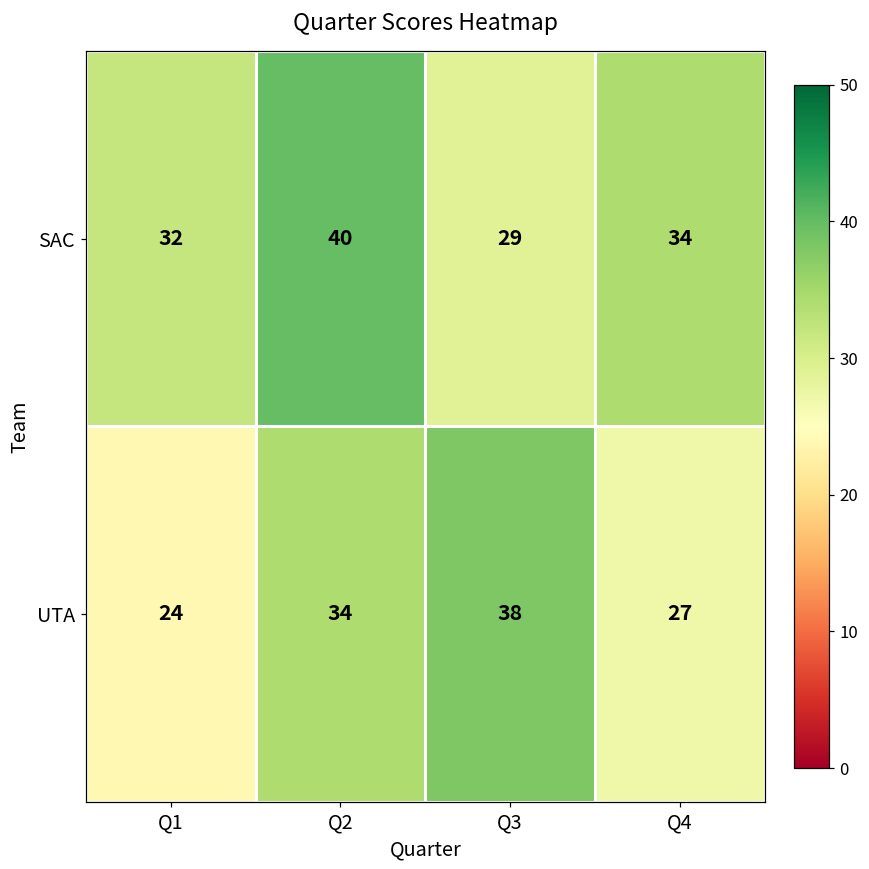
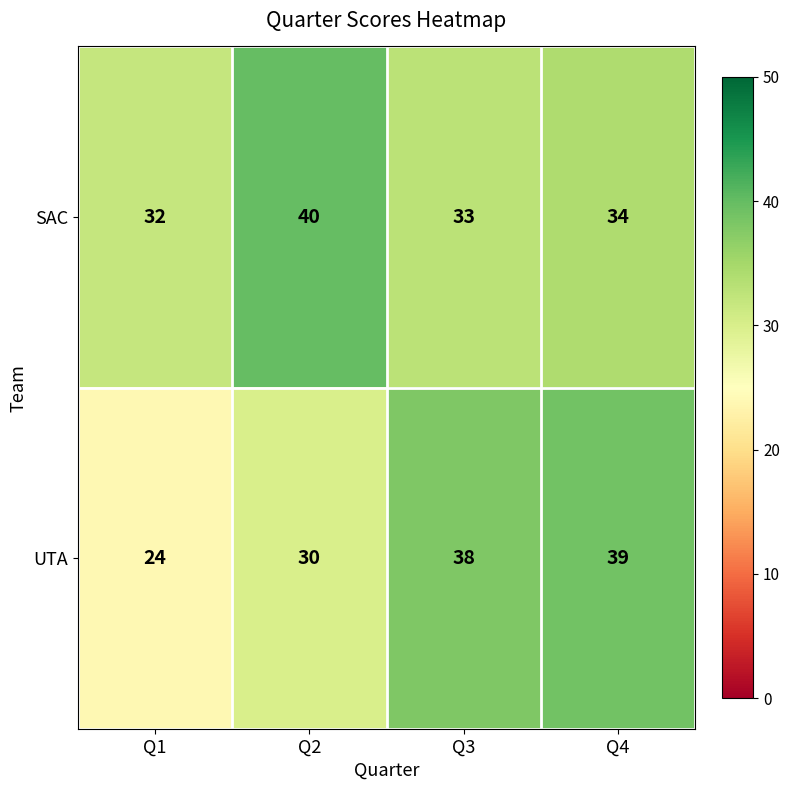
SAC, Q3: 29 -> 33
UTA, Q2: 34 -> 30
UTA, Q4: 27 -> 39
